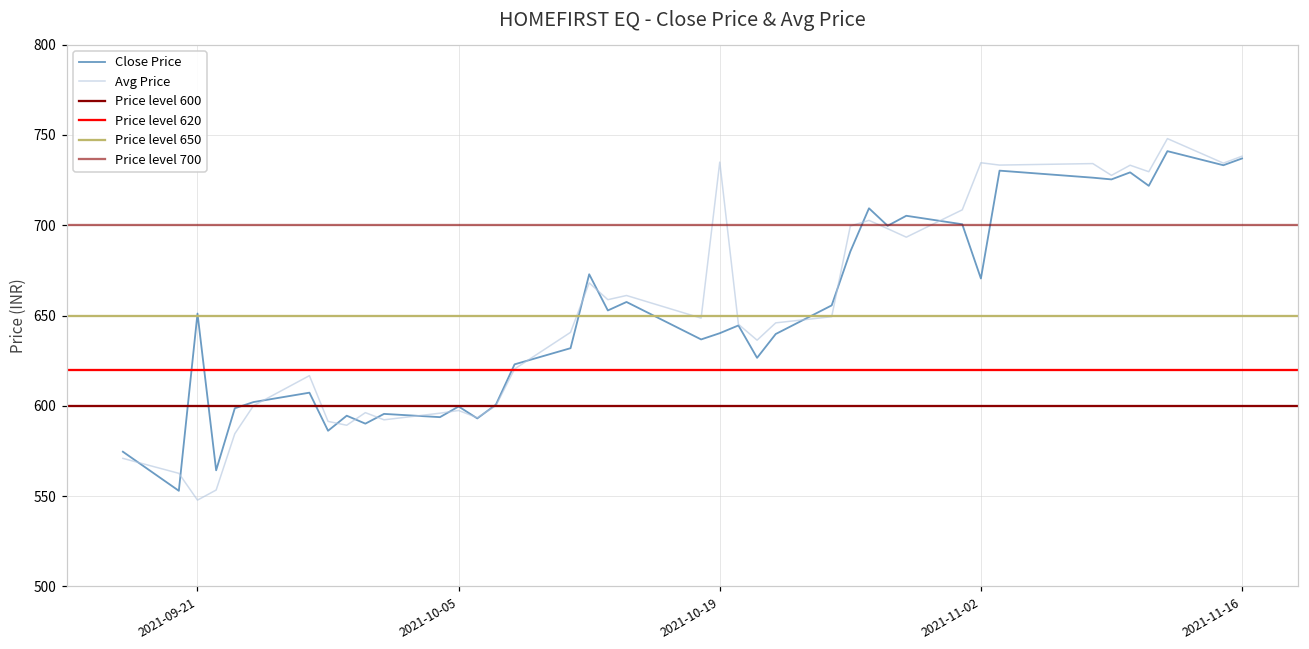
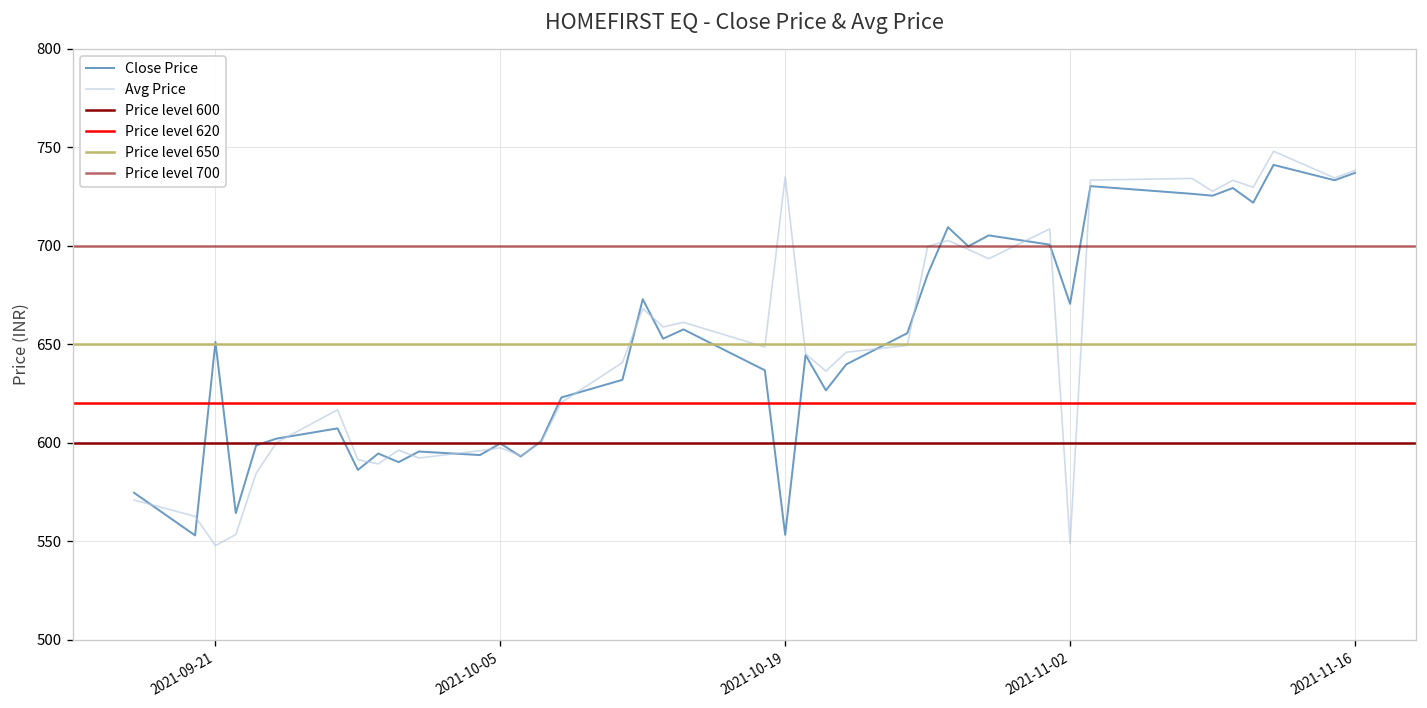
Close Price, 2021-10-19: 640 -> 553
Avg Price, 2021-11-02: 735 -> 549
